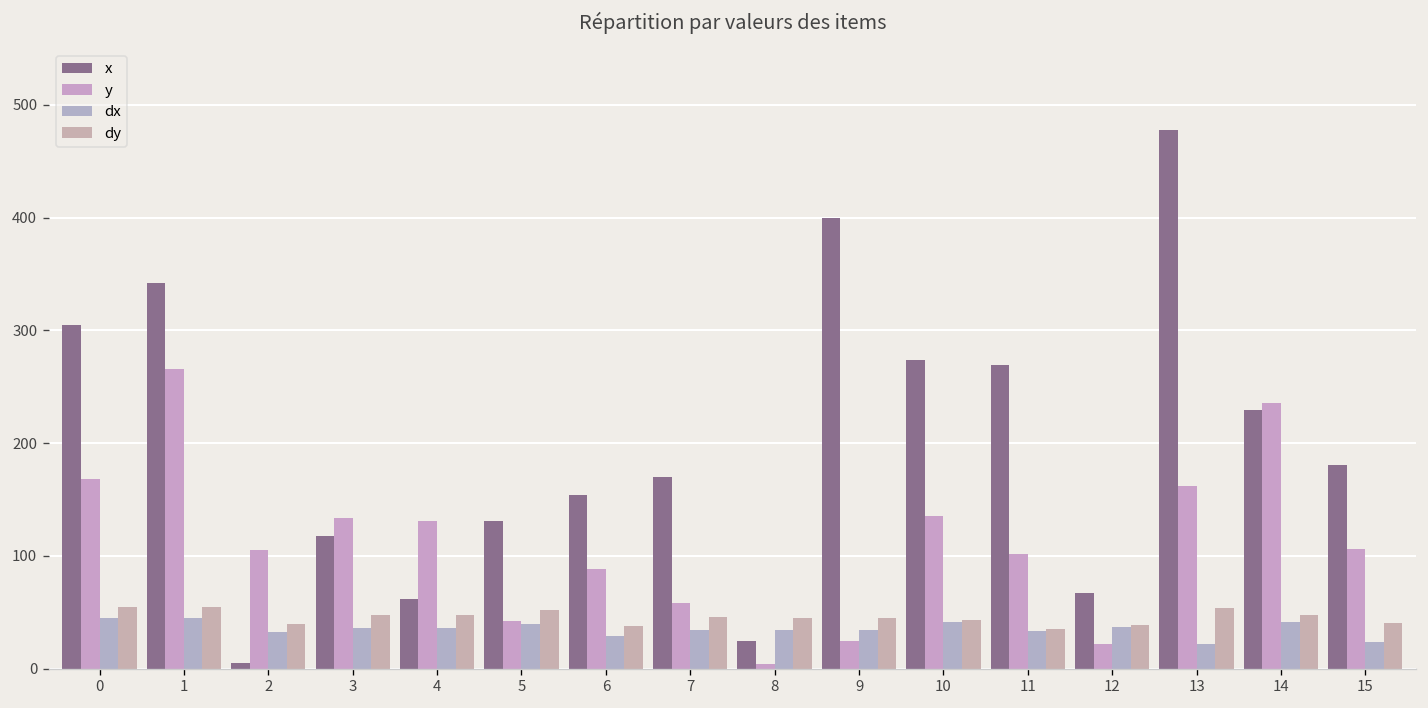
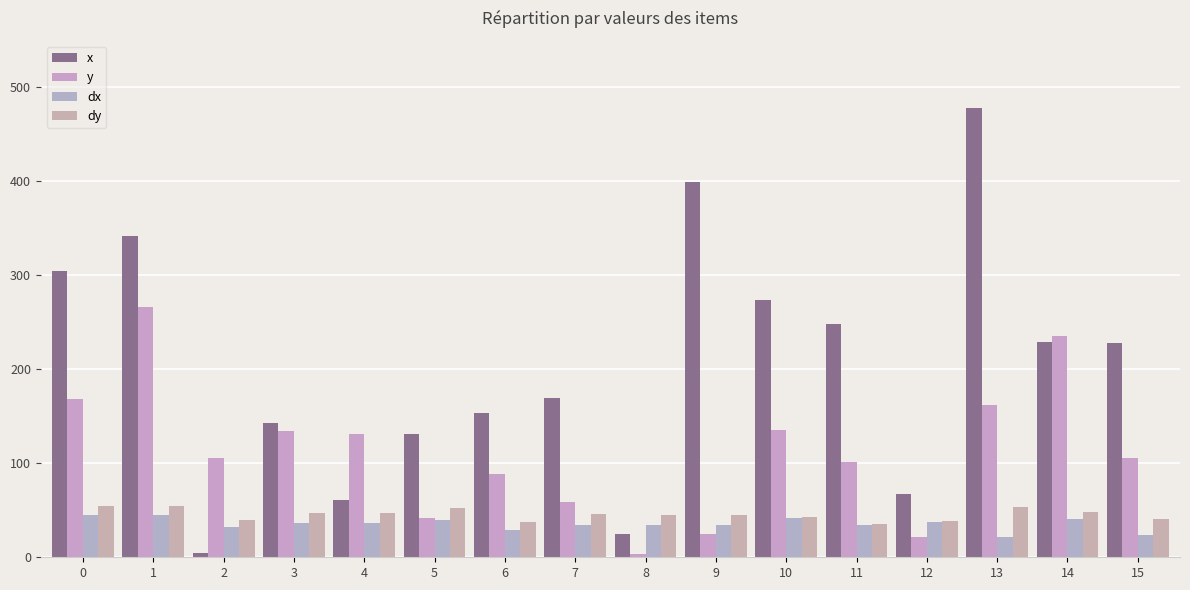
x, 3: 120 -> 140
x, 11: 270 -> 250
x, 15: 180 -> 230
